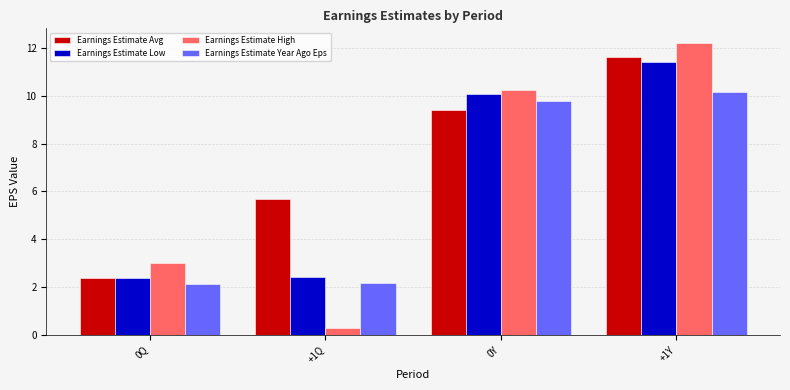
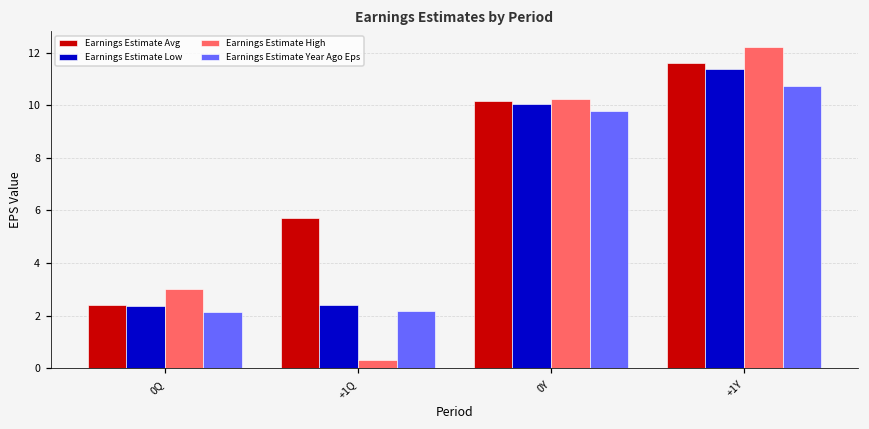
Earnings Estimate Avg, 0Y: 9.4 -> 10.2
Earnings Estimate Year Ago Eps, +1Y: 10.2 -> 10.8
